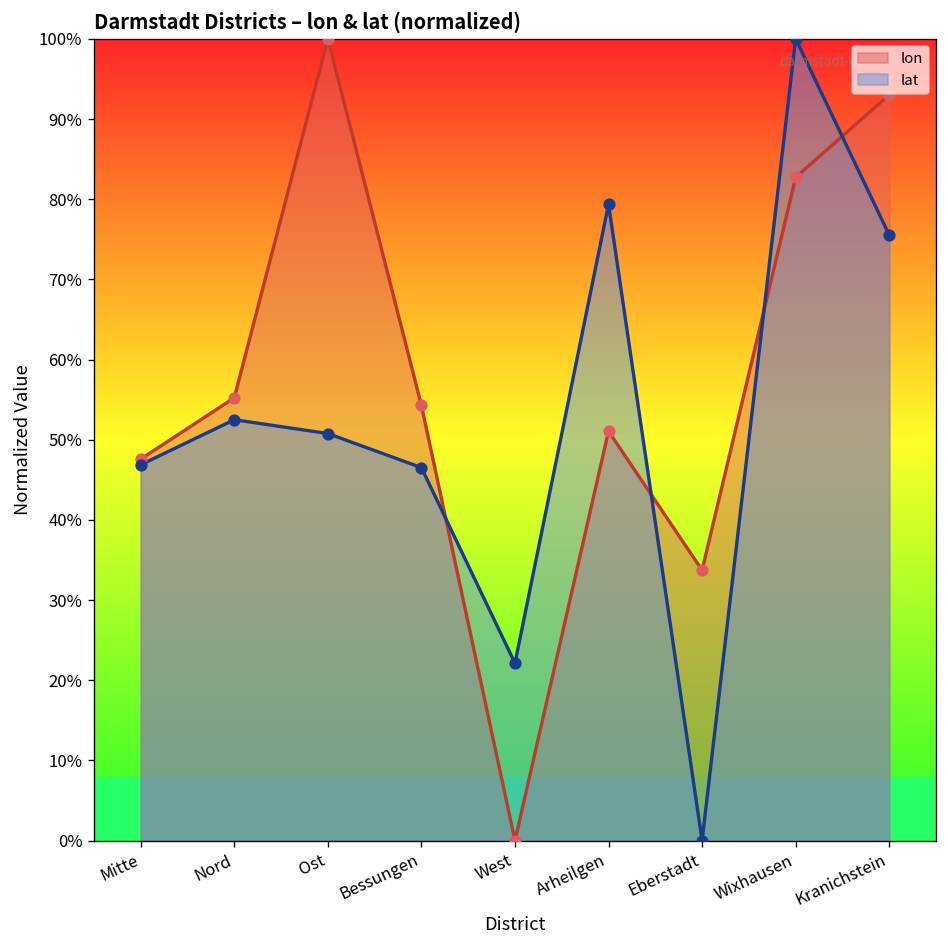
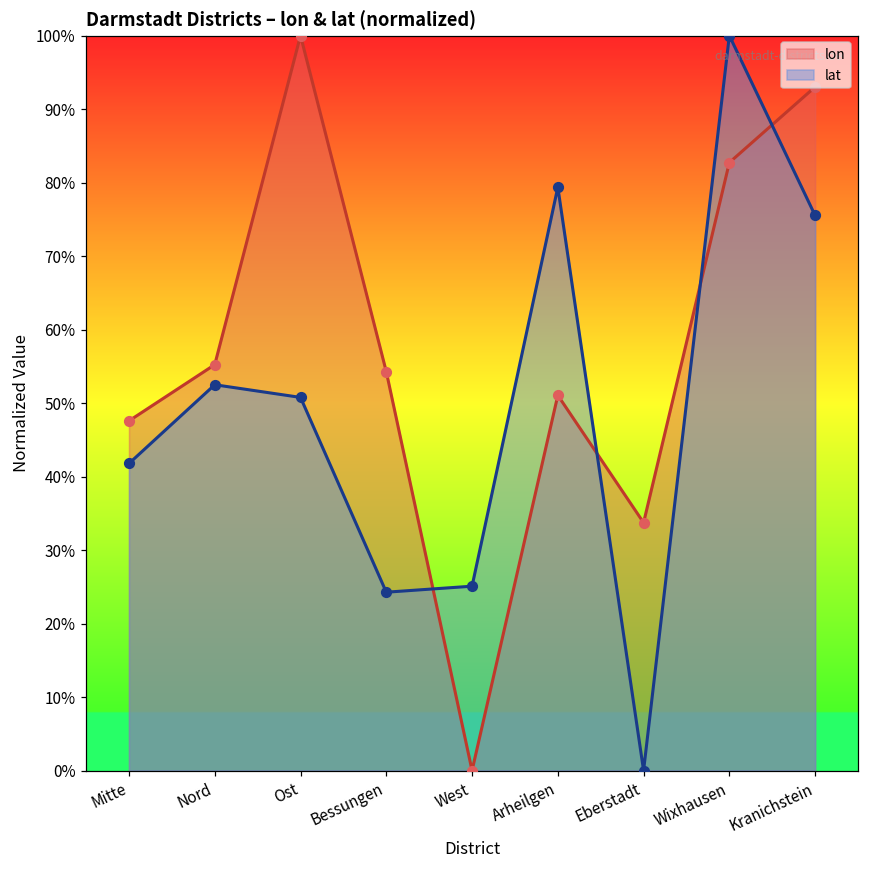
lat, Mitte: 47% -> 42%
lat, Bessungen: 47% -> 24%
lat, West: 22% -> 25%
